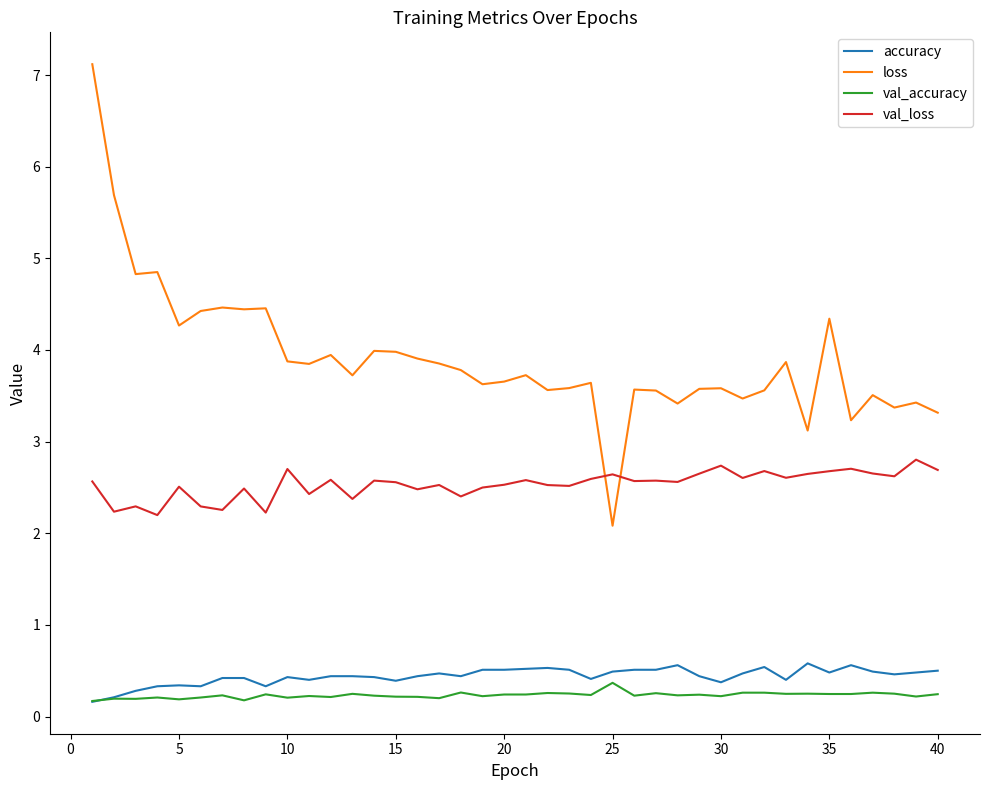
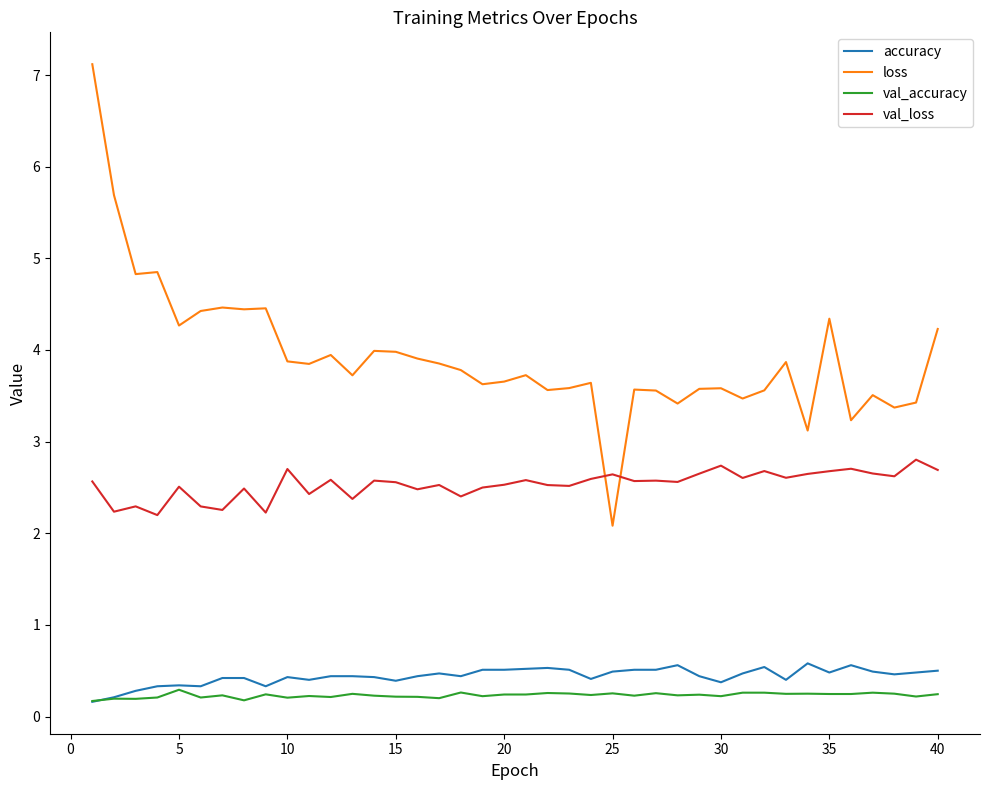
val_accuracy, 5: 0.2 -> 0.3
val_accuracy, 25: 0.4 -> 0.3
loss, 40: 3.3 -> 4.2
